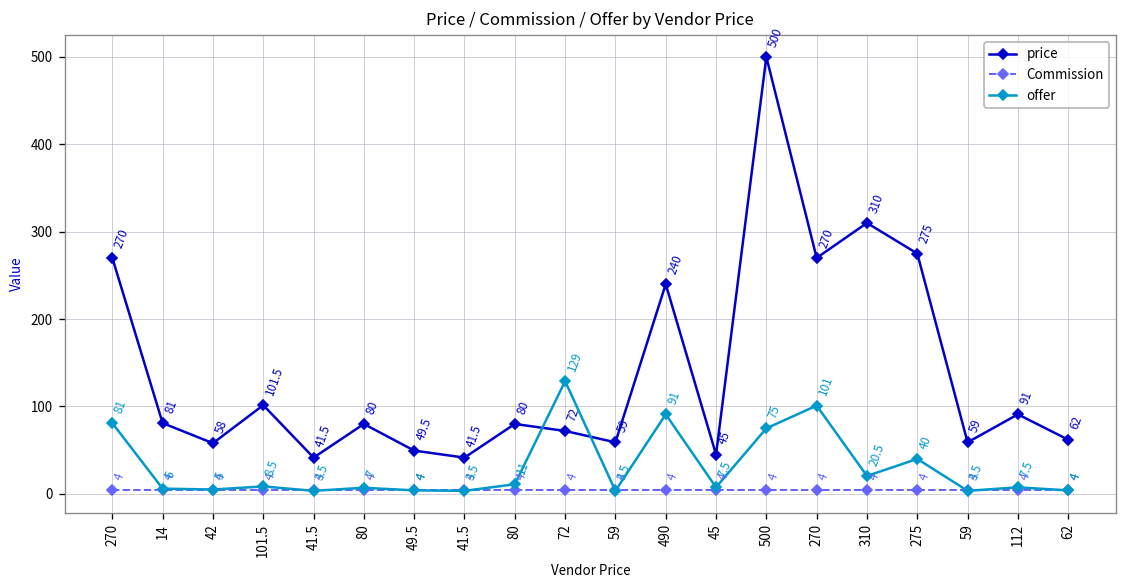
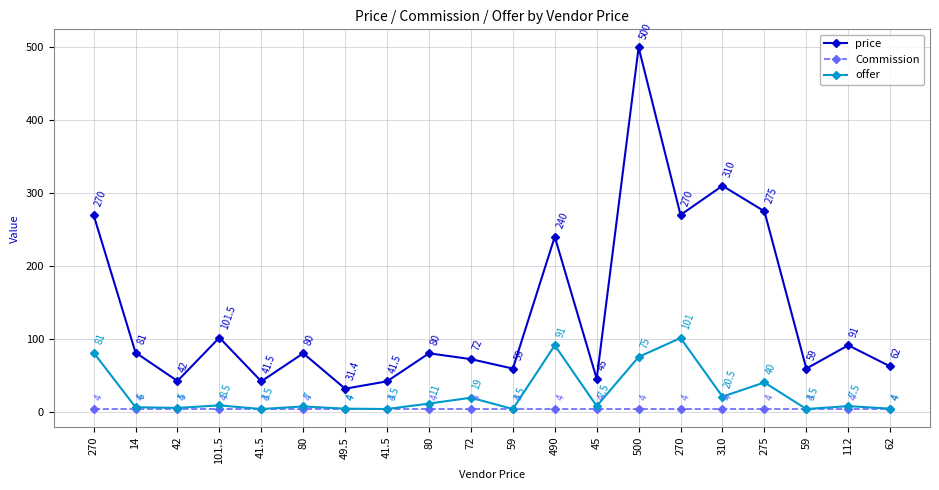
price, 42: 58 -> 42
price, 49.5: 49.5 -> 31.4
offer, 72: 129 -> 19
